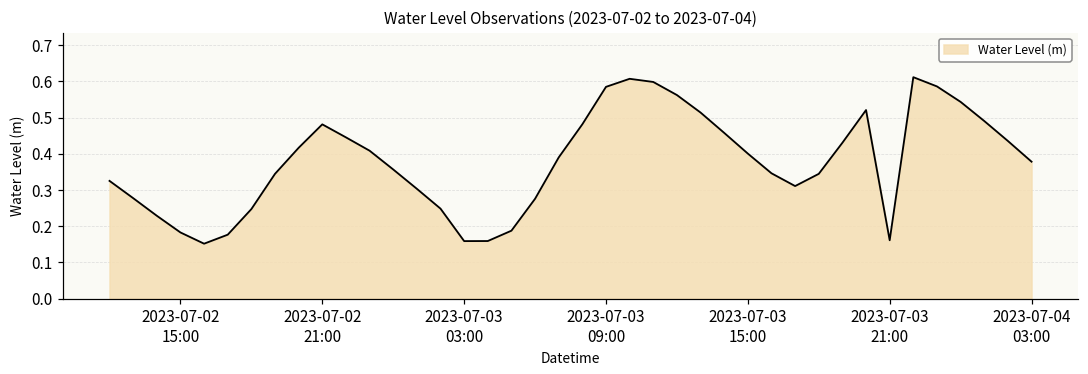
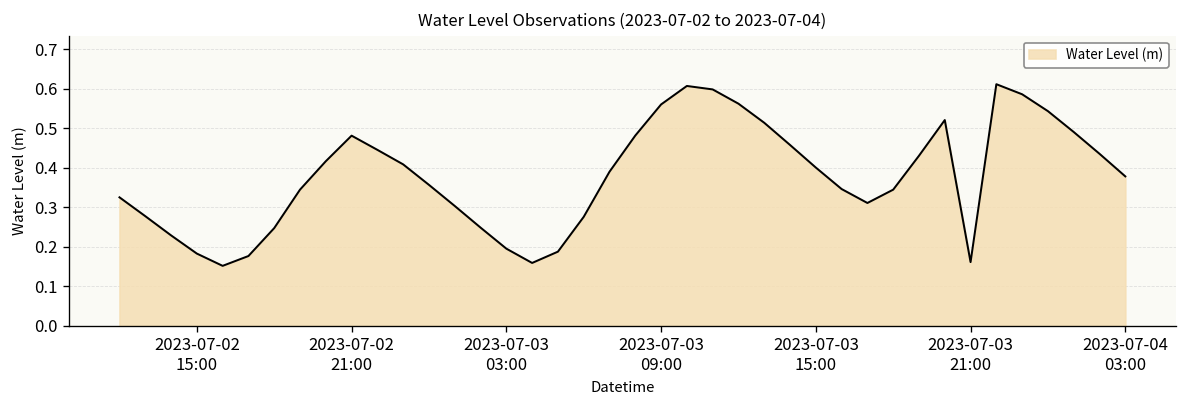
2023-07-03 03:00: 0.16 -> 0.20
2023-07-03 09:00: 0.58 -> 0.56
